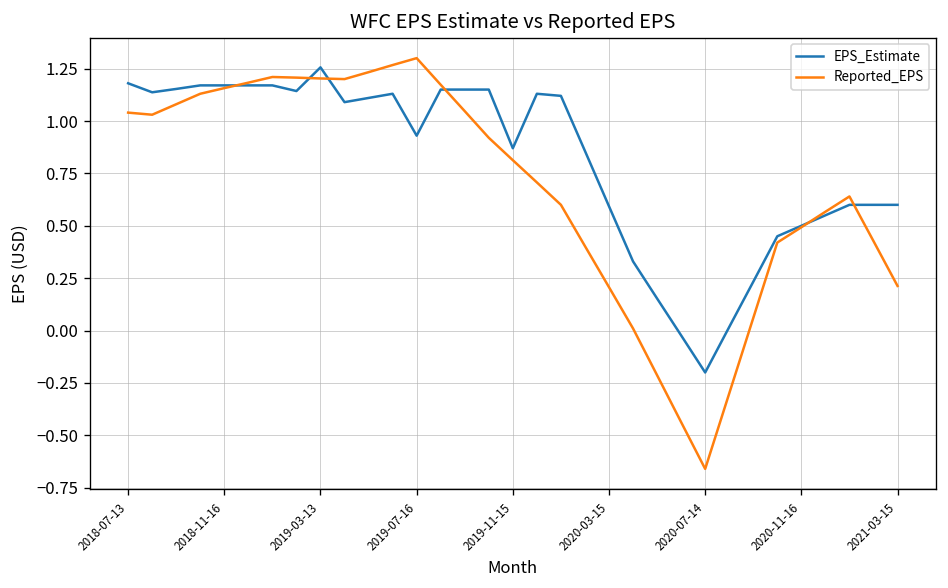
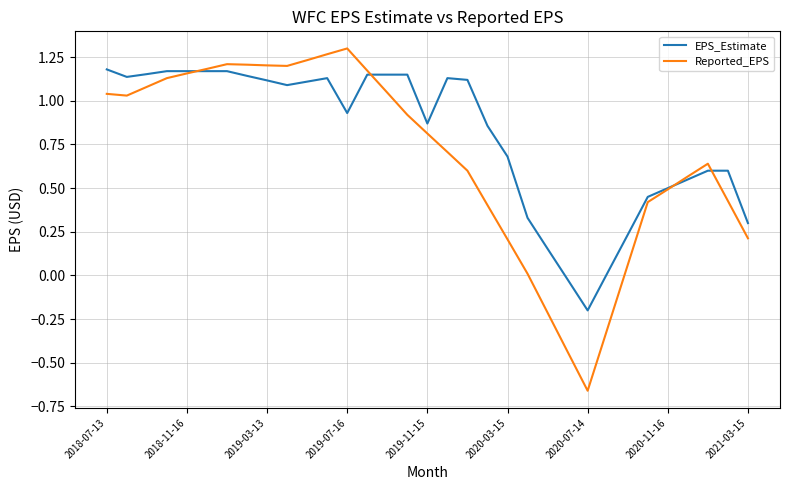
EPS_Estimate, 2019-03-13: 1.26 -> 1.12
EPS_Estimate, 2020-03-15: 0.59 -> 0.68
EPS_Estimate, 2021-03-15: 0.6 -> 0.3
